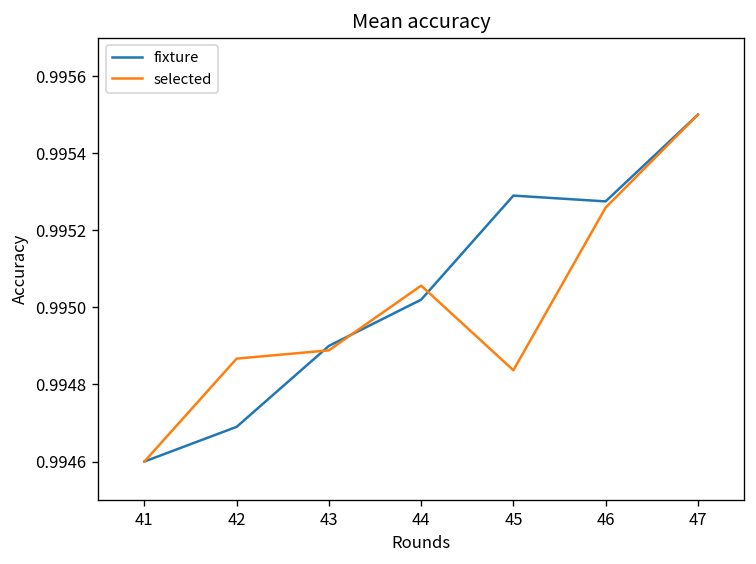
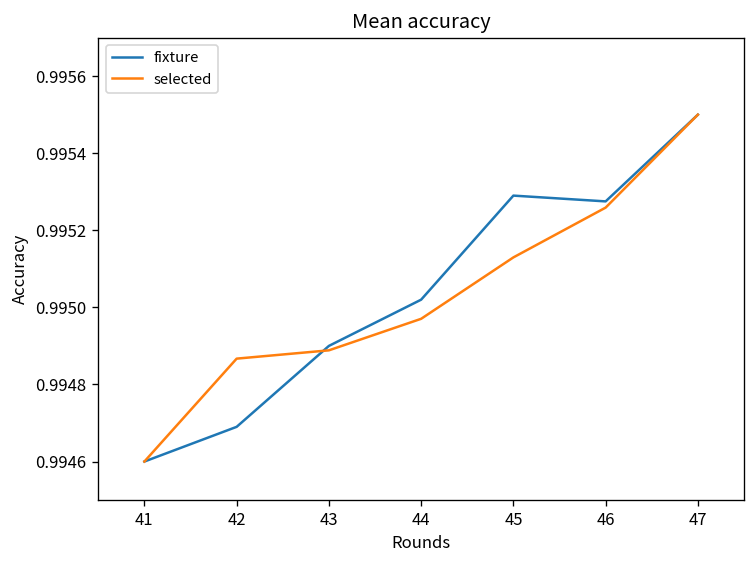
selected, 44: 0.99506 -> 0.99497
selected, 45: 0.99484 -> 0.99513
